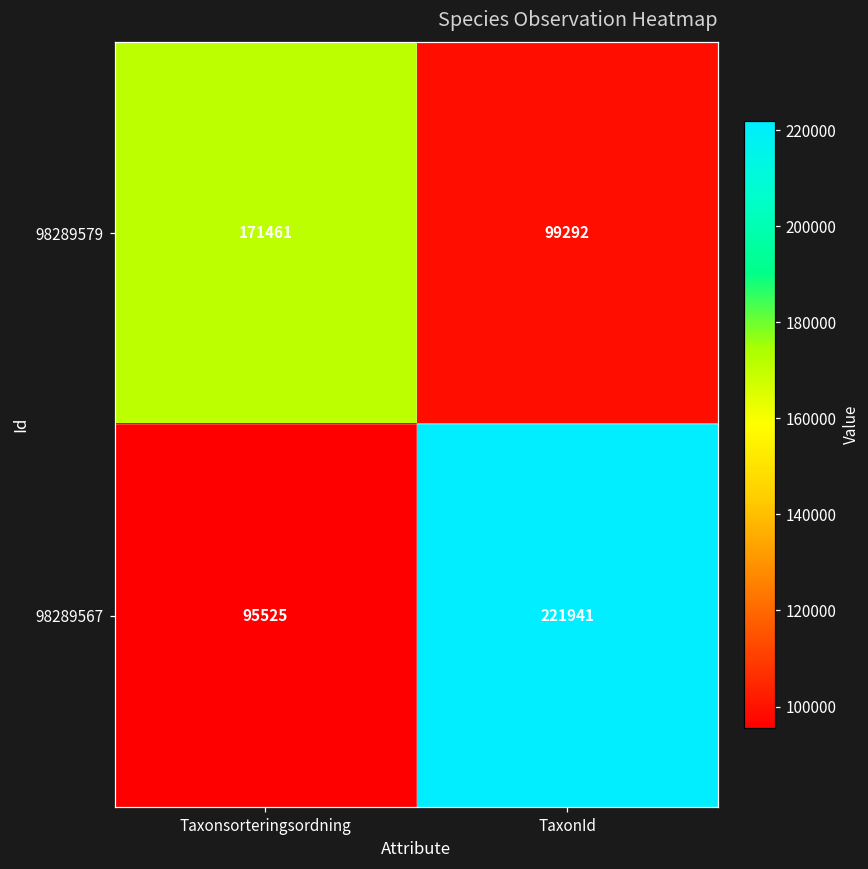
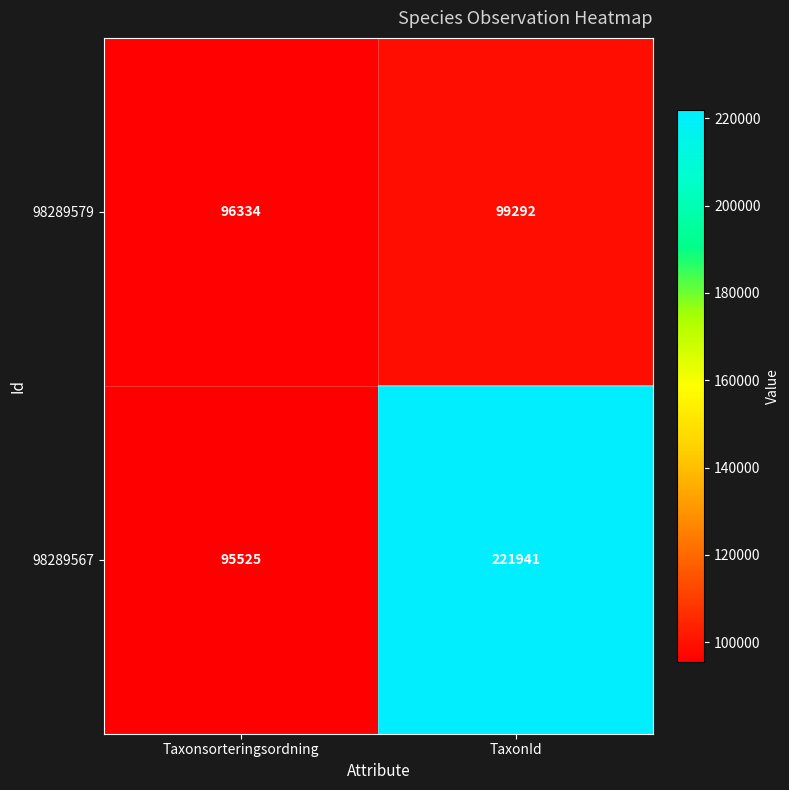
98289579, Taxonsorteringsordning: 171461 -> 96334
